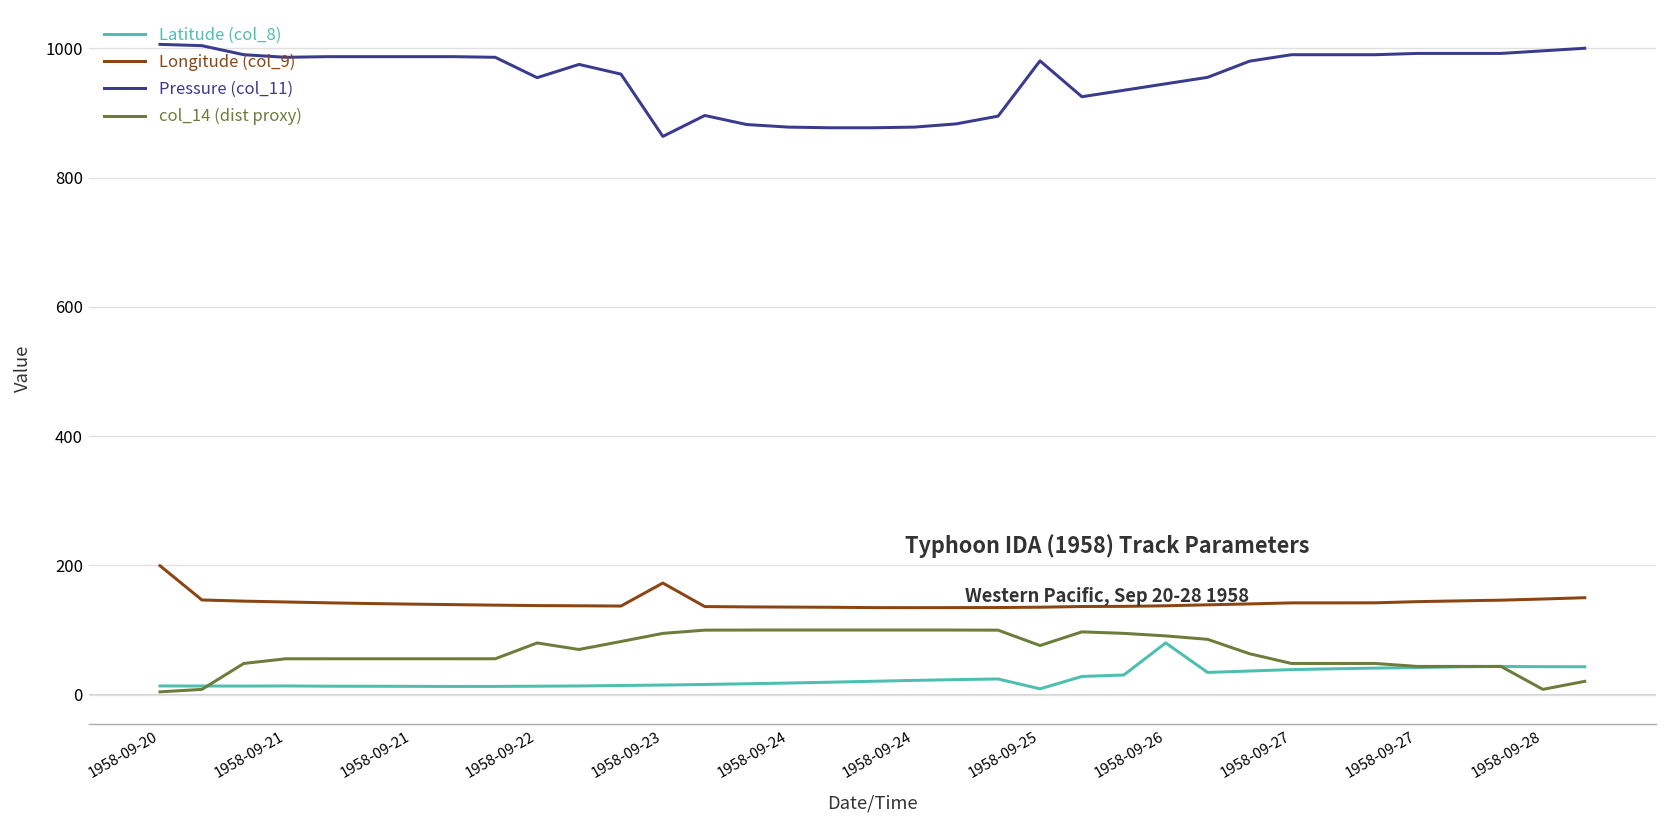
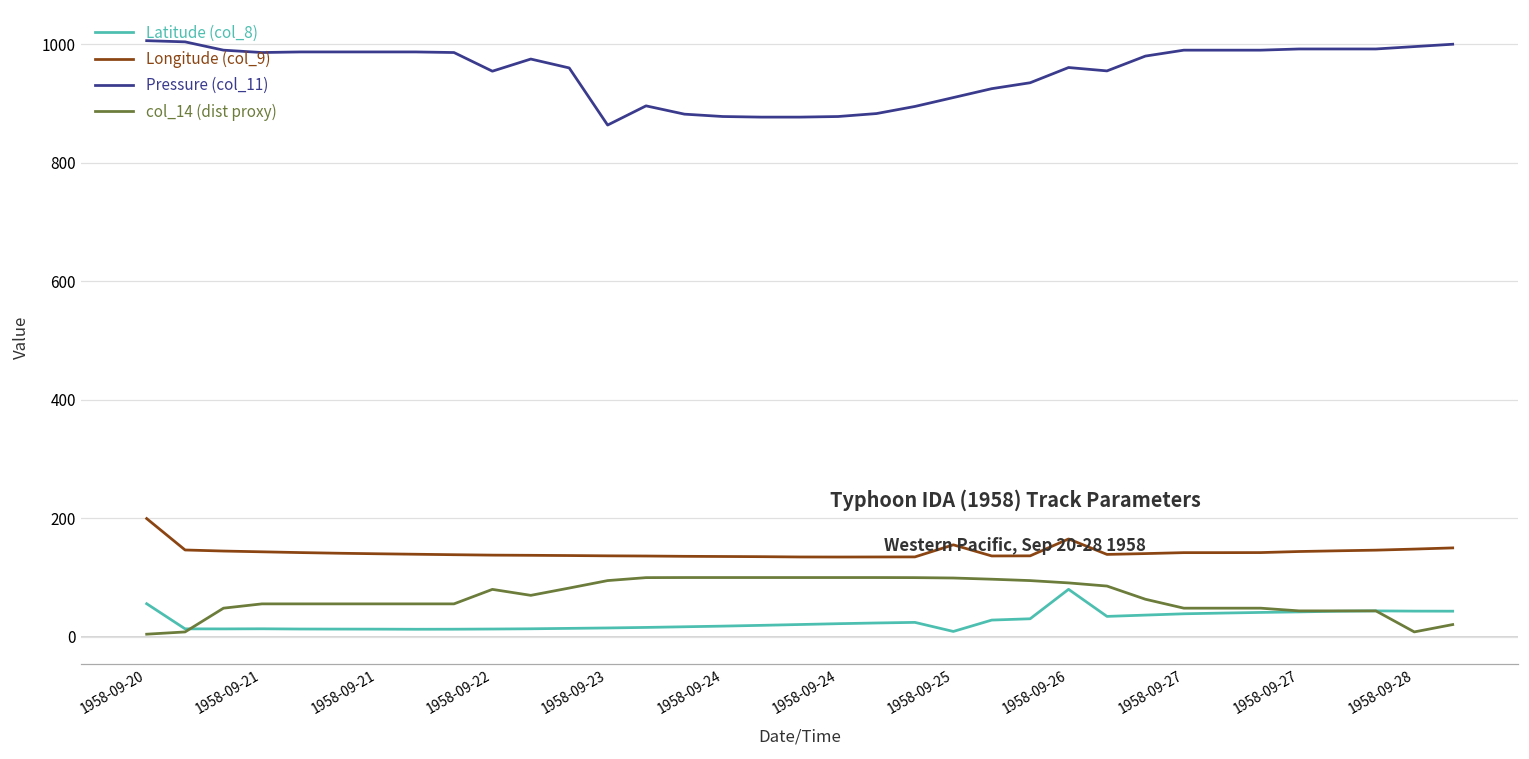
Latitude (col_8), 1958-09-20: 10 -> 60
Longitude (col_9), 1958-09-23: 170 -> 140
Longitude (col_9), 1958-09-25: 140 -> 160
Pressure (col_11), 1958-09-25: 980 -> 910
col_14 (dist proxy), 1958-09-25: 80 -> 100
Longitude (col_9), 1958-09-26: 140 -> 170
Pressure (col_11), 1958-09-26: 950 -> 960
